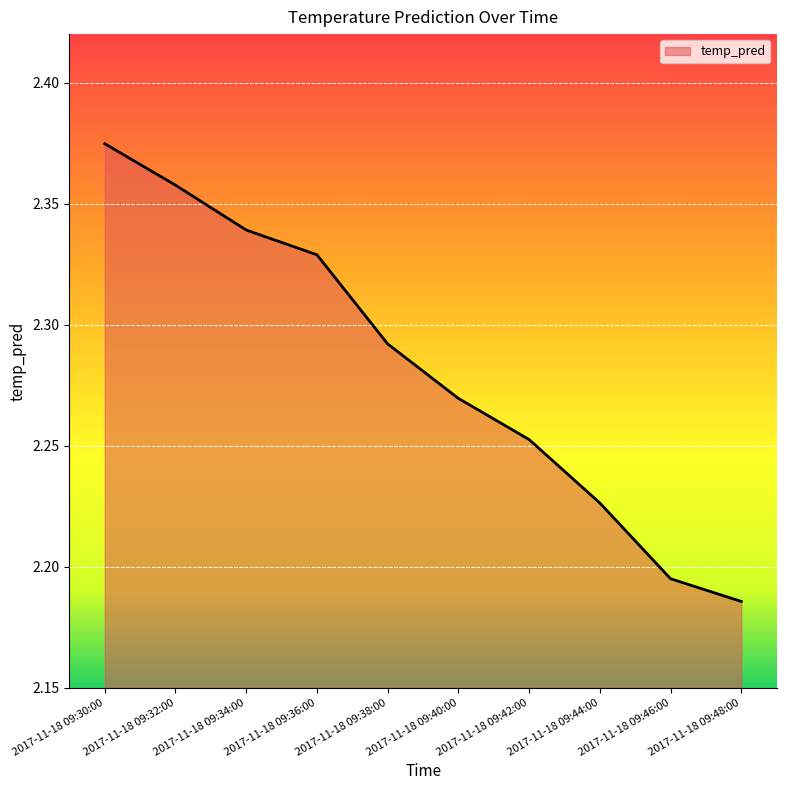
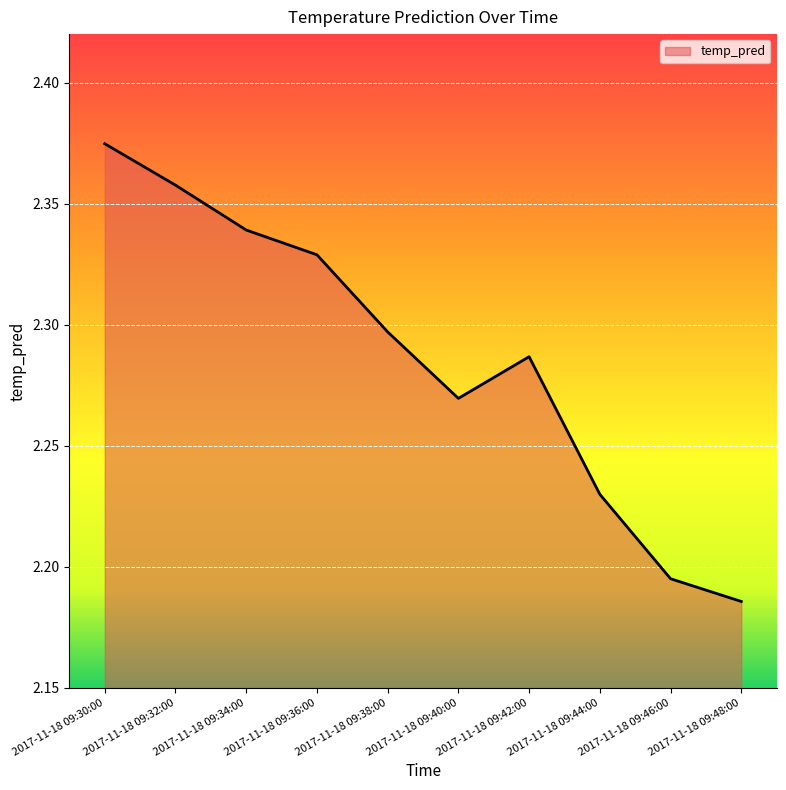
2017-11-18 09:38:00: 2.292 -> 2.297
2017-11-18 09:42:00: 2.253 -> 2.287
2017-11-18 09:44:00: 2.226 -> 2.230
